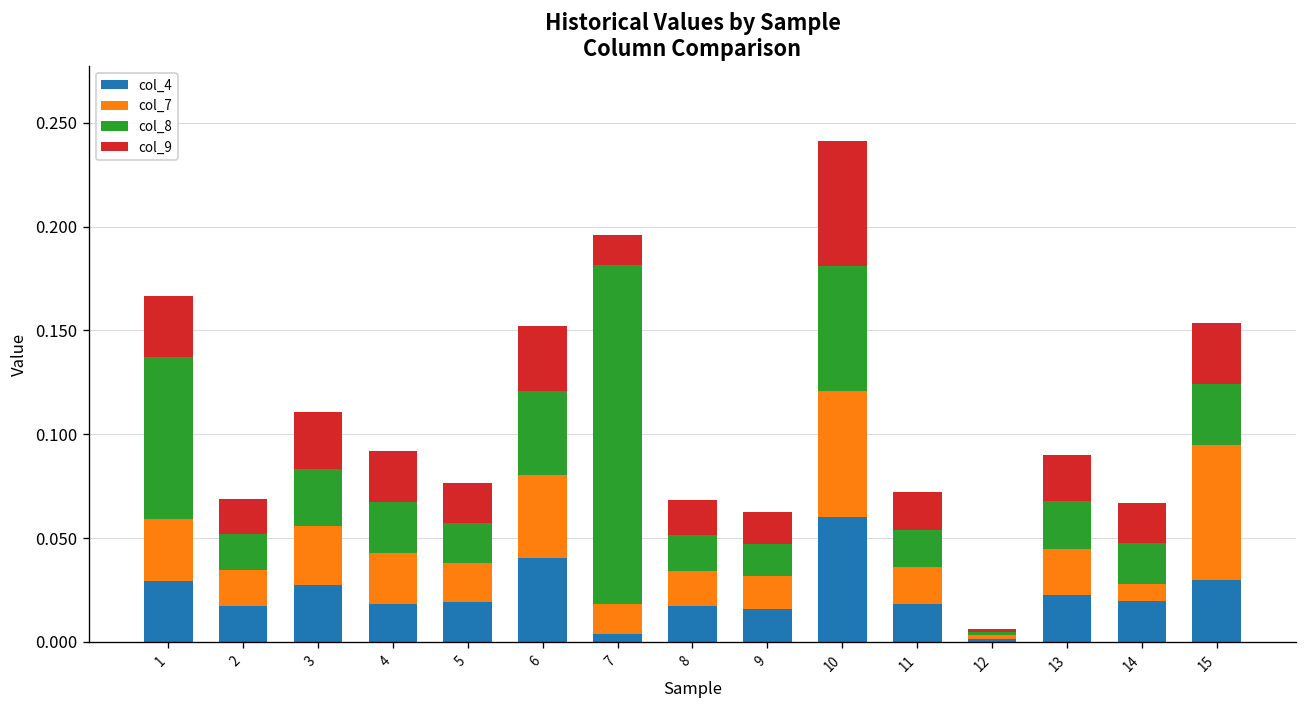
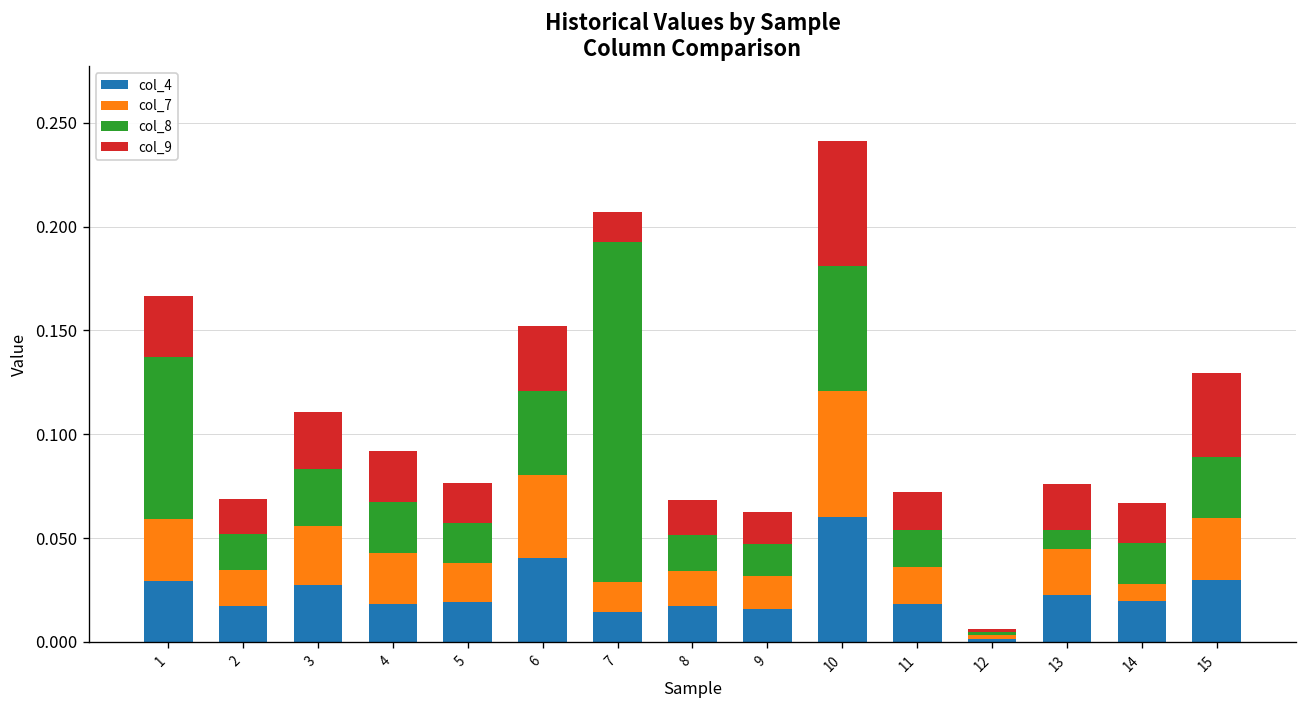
col_4, 7: 0.004 -> 0.014
col_8, 13: 0.023 -> 0.009
col_7, 15: 0.065 -> 0.030
col_9, 15: 0.029 -> 0.041
